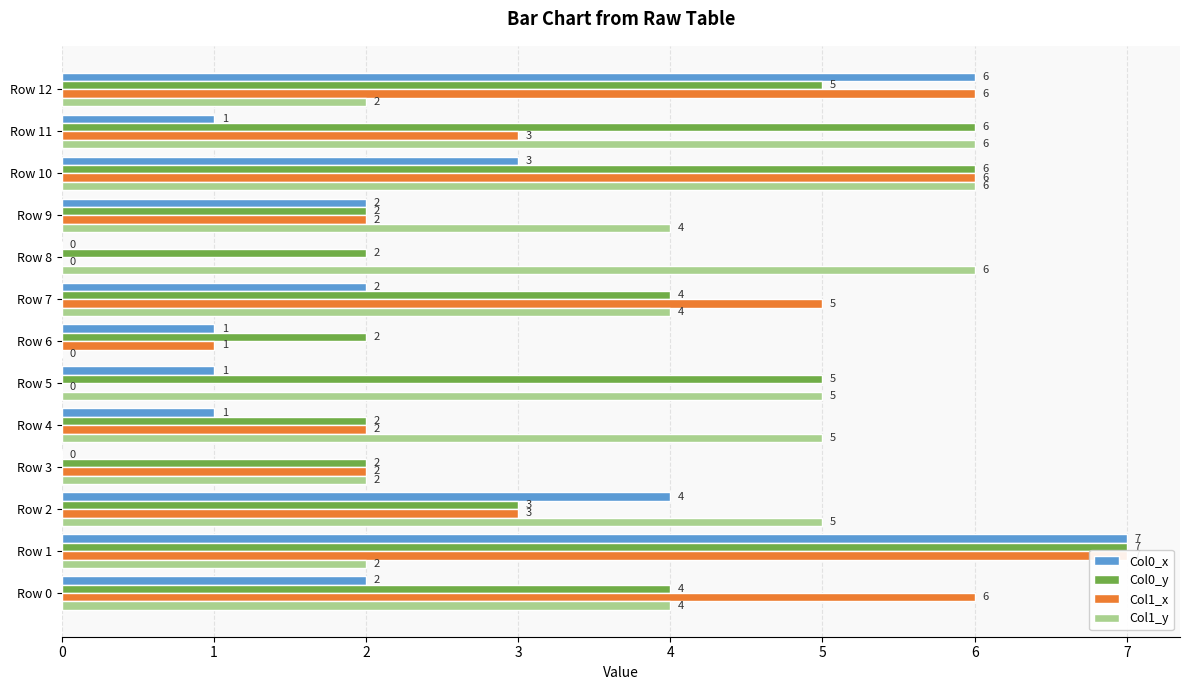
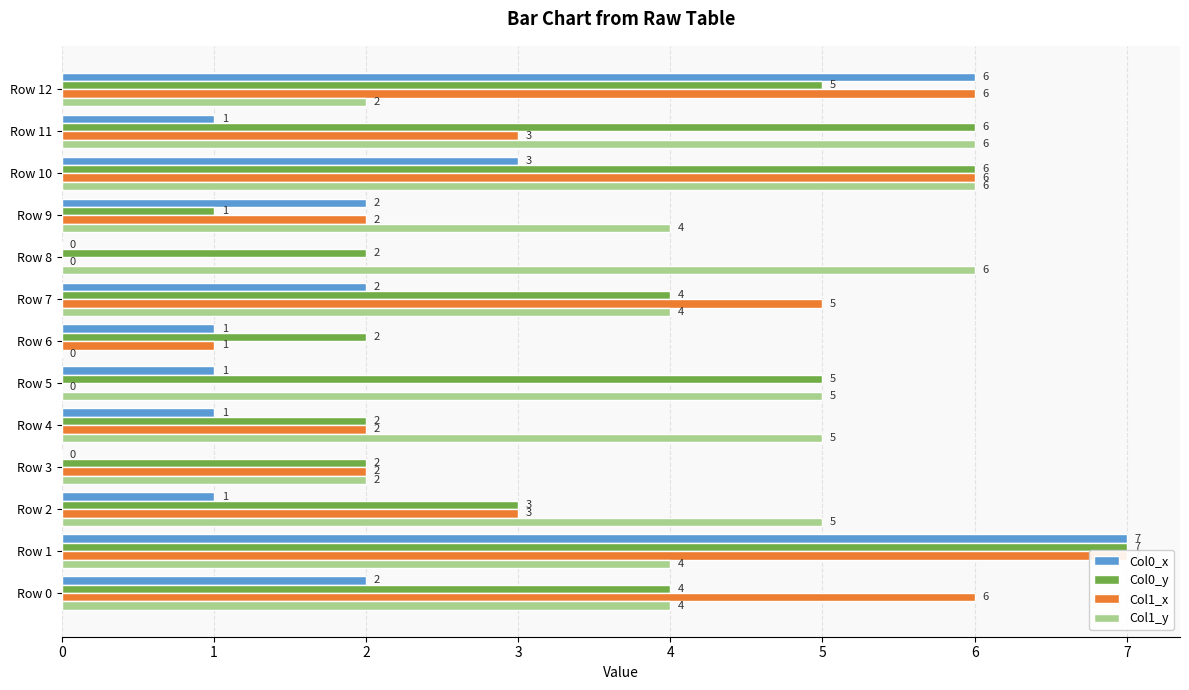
Col0_y, Row 9: 2 -> 1
Col0_x, Row 2: 4 -> 1
Col1_y, Row 1: 2 -> 4
